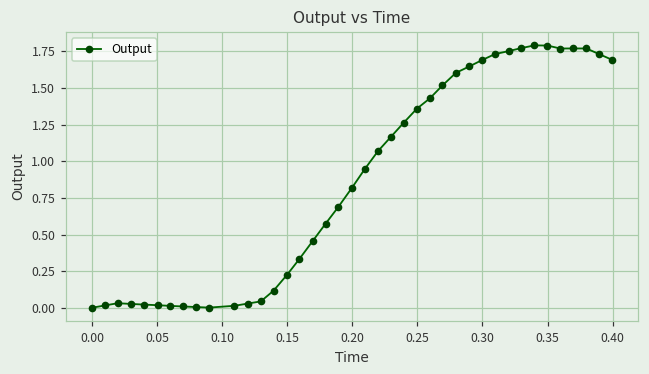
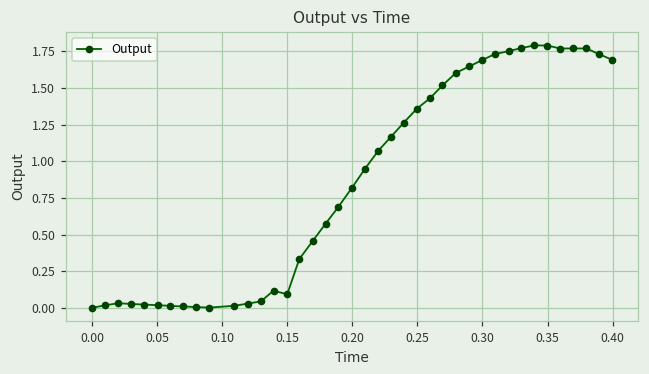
0.15: 0.23 -> 0.09
